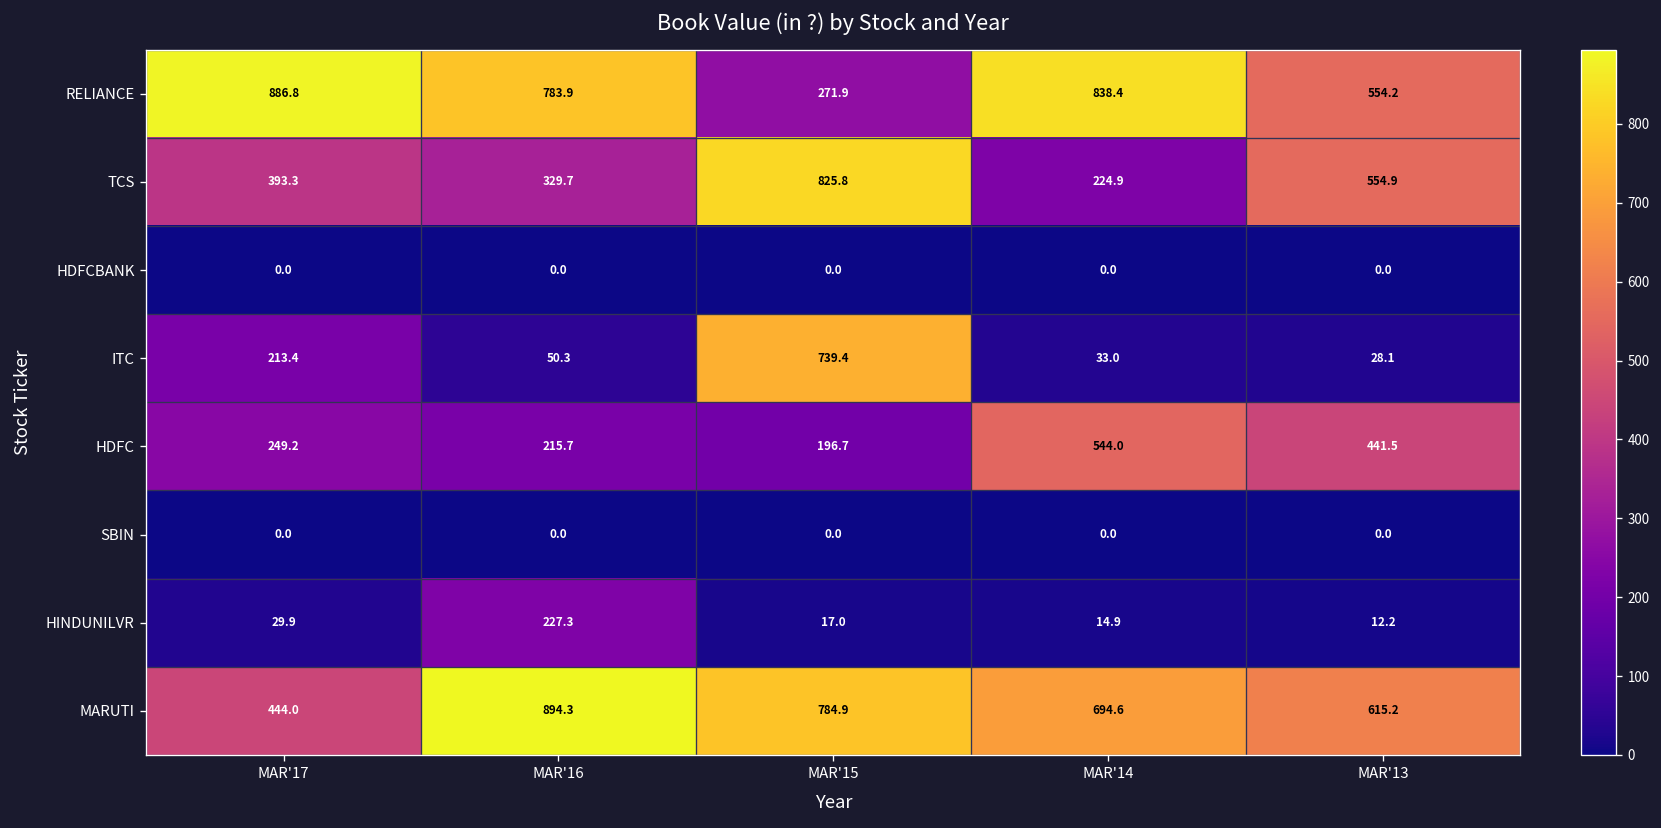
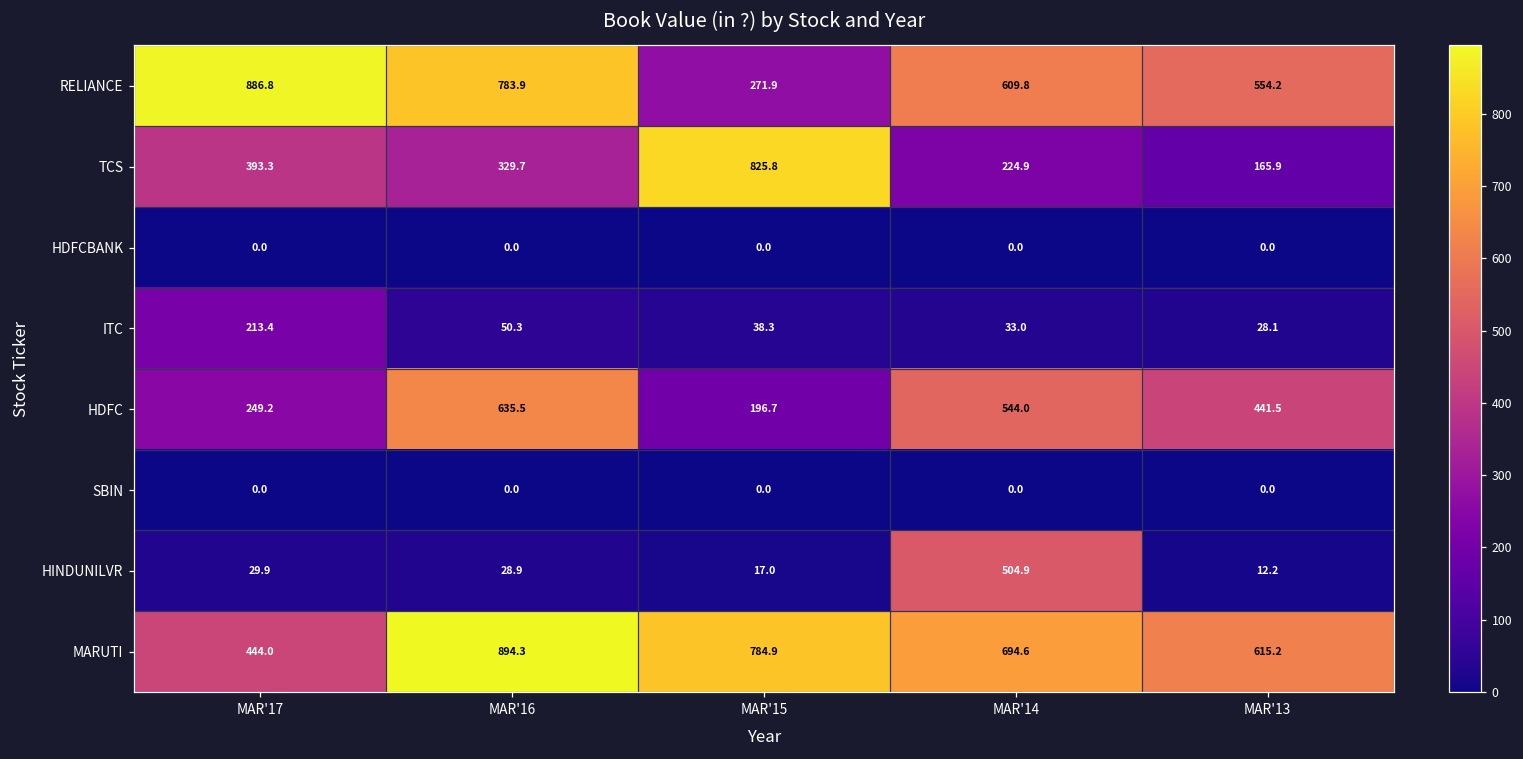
RELIANCE, MAR'14: 838.4 -> 609.8
TCS, MAR'13: 554.9 -> 165.9
ITC, MAR'15: 739.4 -> 38.3
HDFC, MAR'16: 215.7 -> 635.5
HINDUNILVR, MAR'16: 227.3 -> 28.9
HINDUNILVR, MAR'14: 14.9 -> 504.9
